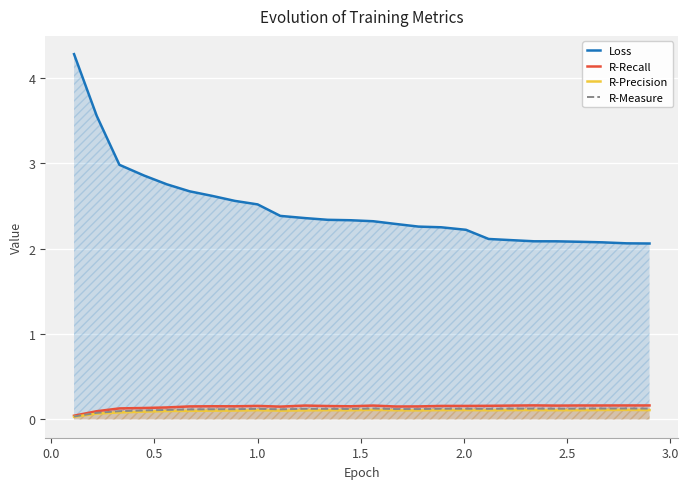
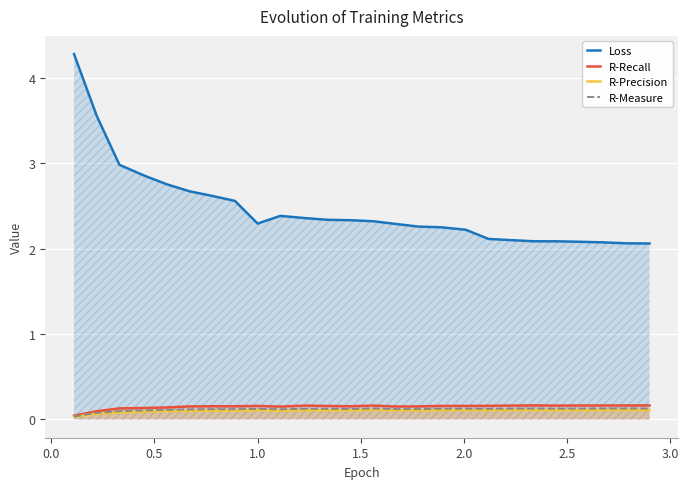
Loss, 1.0: 2.5 -> 2.3
